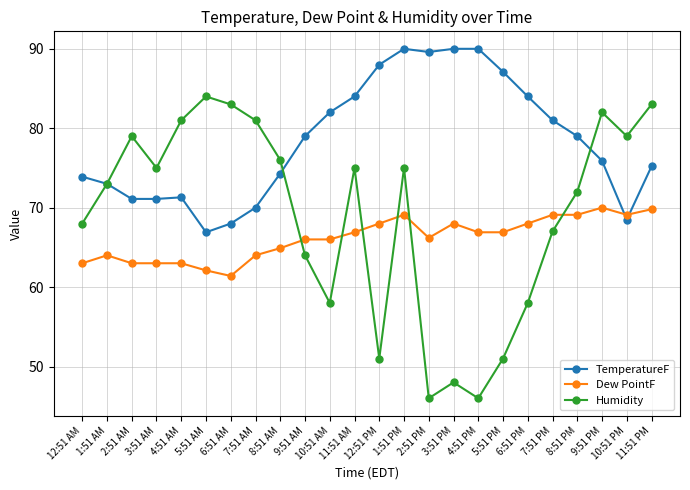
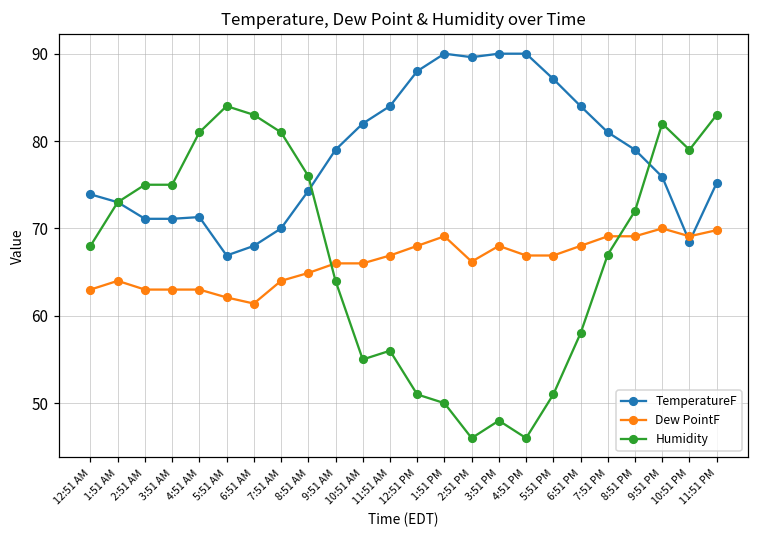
Humidity, 2:51 AM: 79 -> 75
Humidity, 10:51 AM: 58 -> 55
Humidity, 11:51 AM: 75 -> 56
Humidity, 1:51 PM: 75 -> 50
